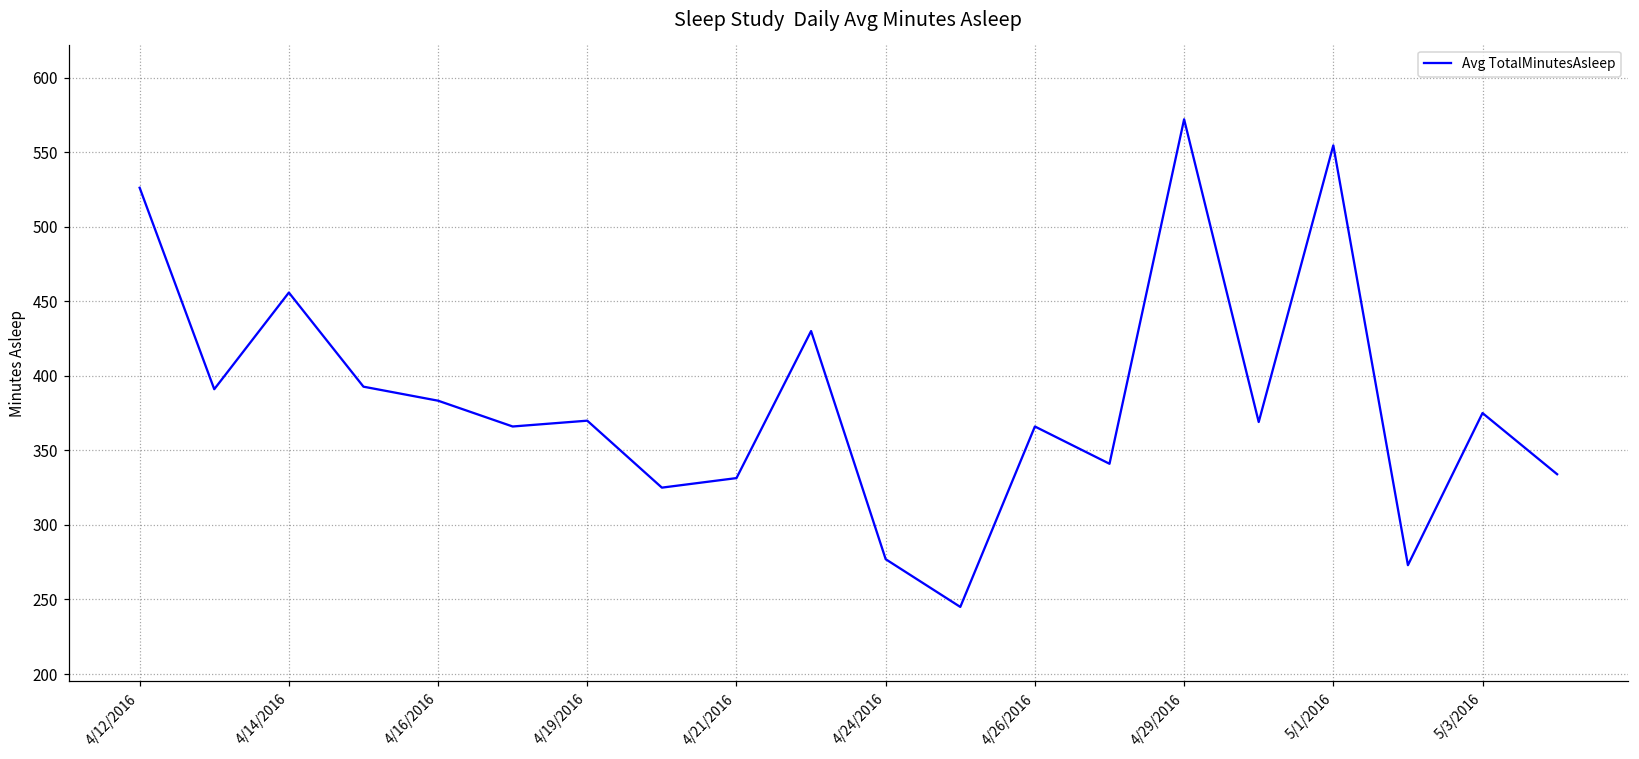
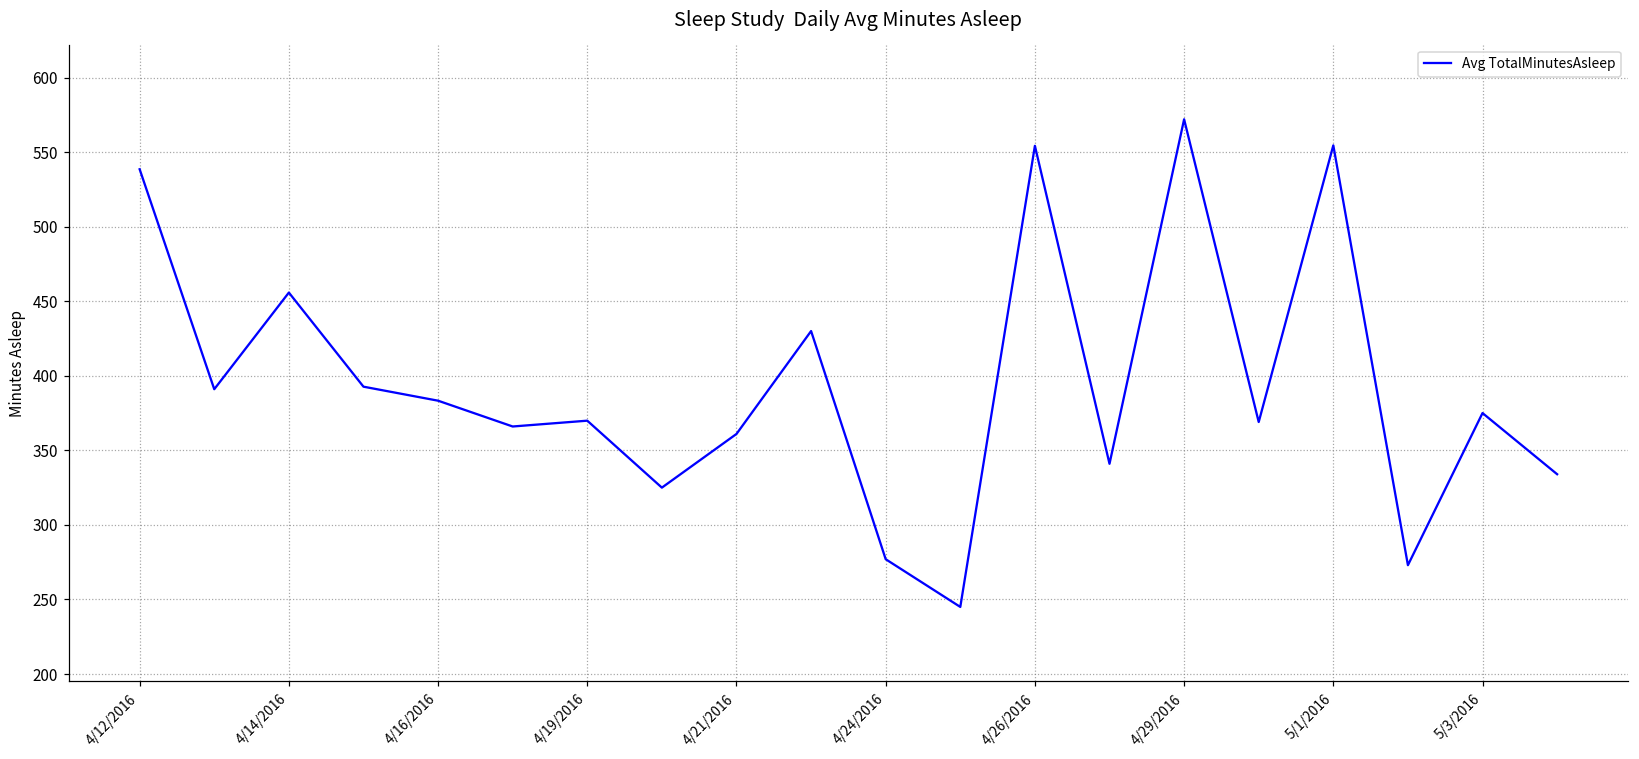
4/12/2016: 526 -> 539
4/21/2016: 331 -> 361
4/26/2016: 366 -> 554
